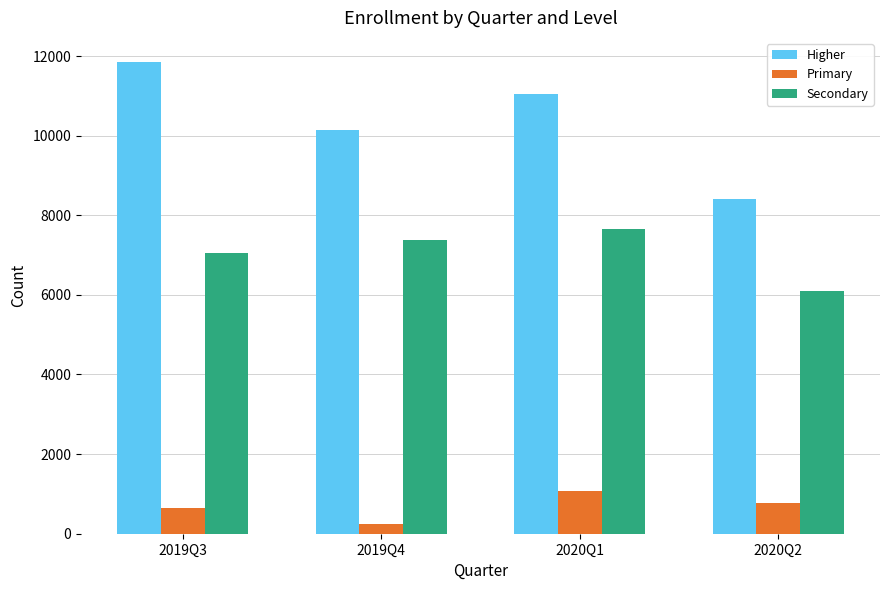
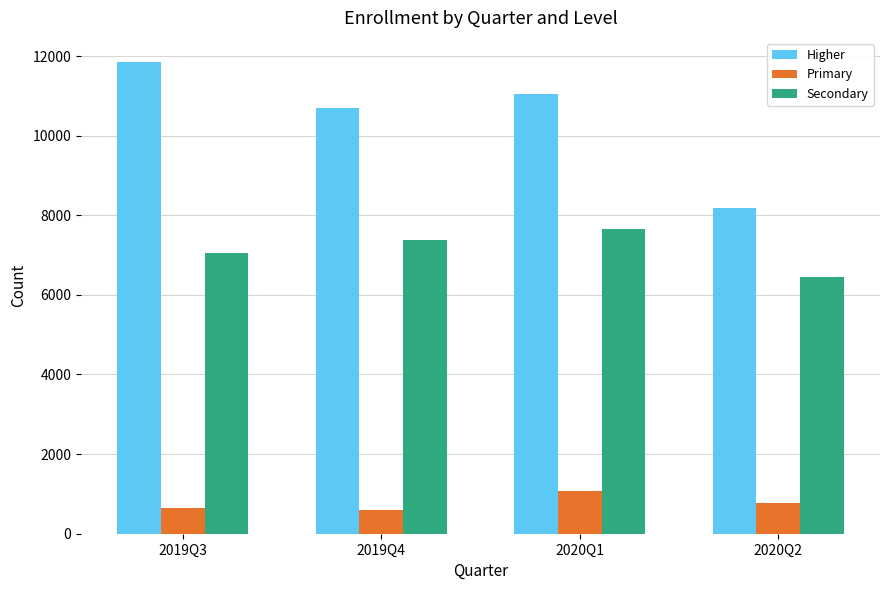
Higher, 2019Q4: 10100 -> 10700
Primary, 2019Q4: 300 -> 600
Higher, 2020Q2: 8400 -> 8200
Secondary, 2020Q2: 6100 -> 6500
